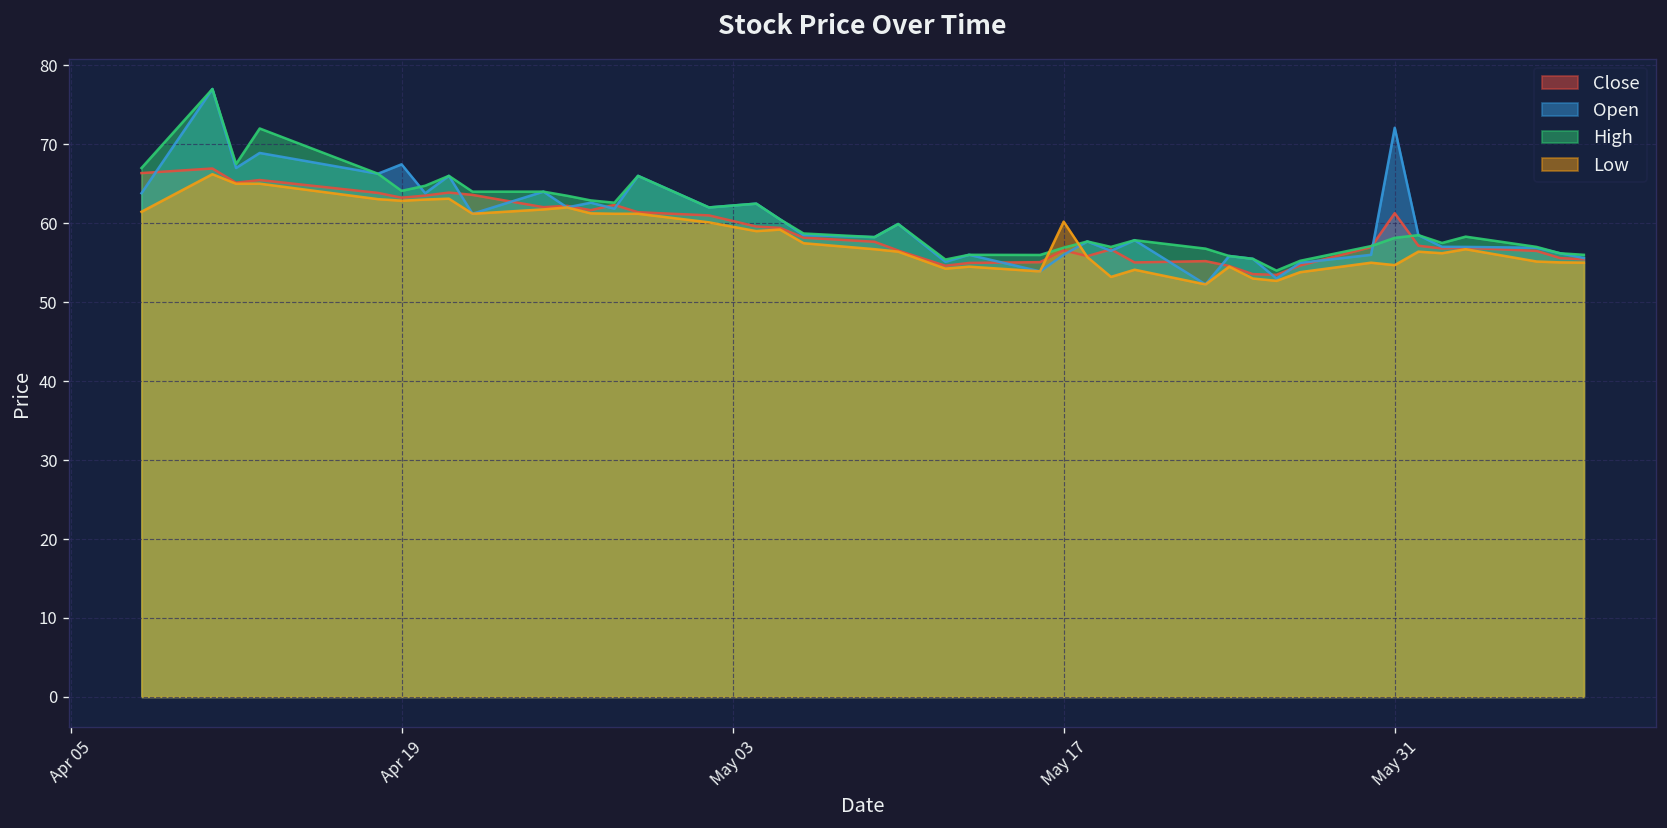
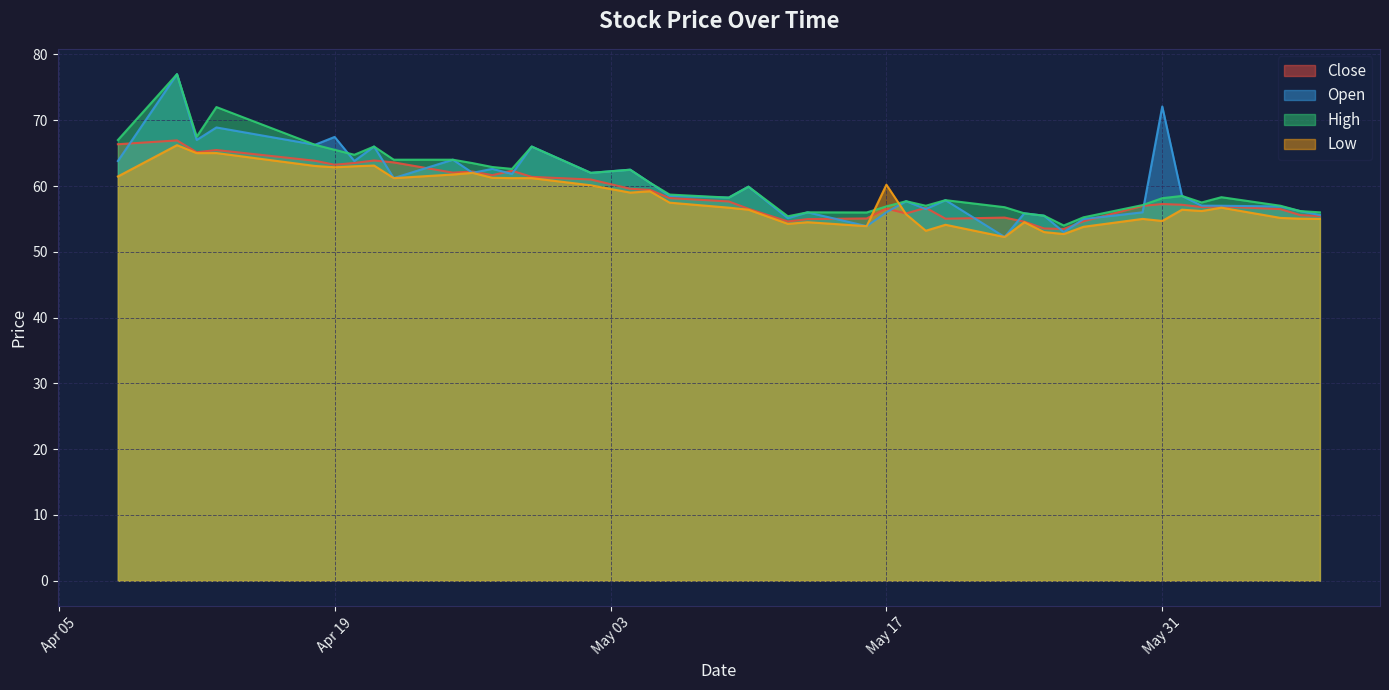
High, Apr 19: 64 -> 66
Close, May 31: 61 -> 57
